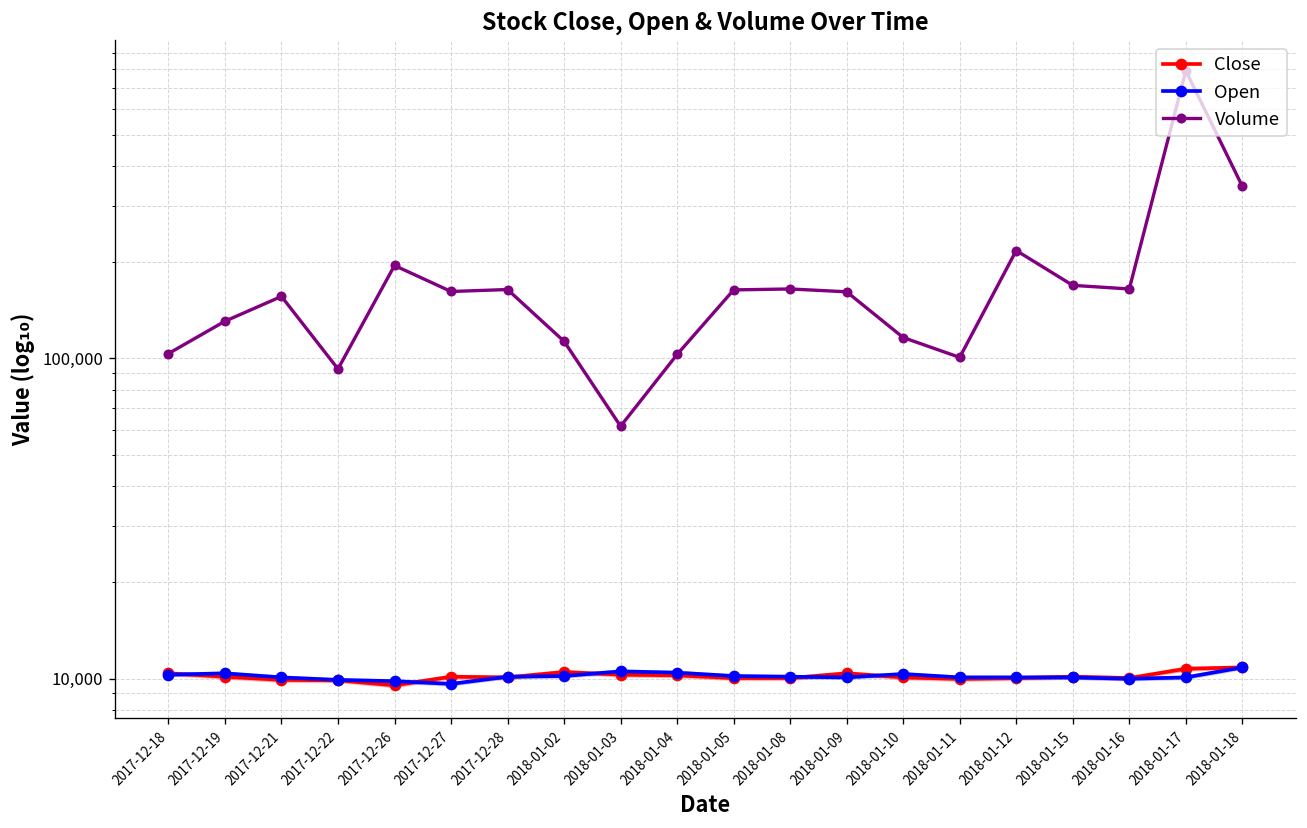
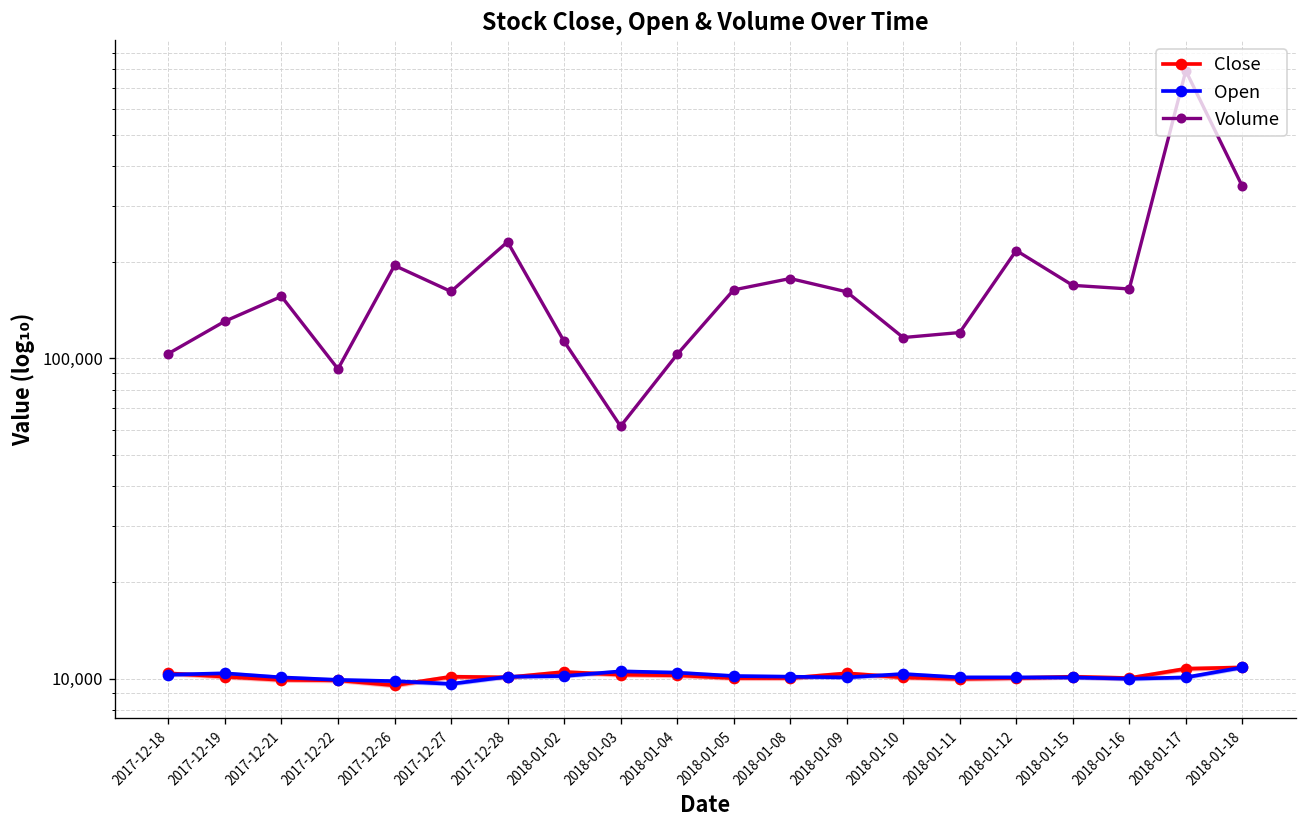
Volume, 2017-12-28: 160,000 -> 230,000
Volume, 2018-01-08: 160,000 -> 180,000
Volume, 2018-01-11: 101,000 -> 120,000
